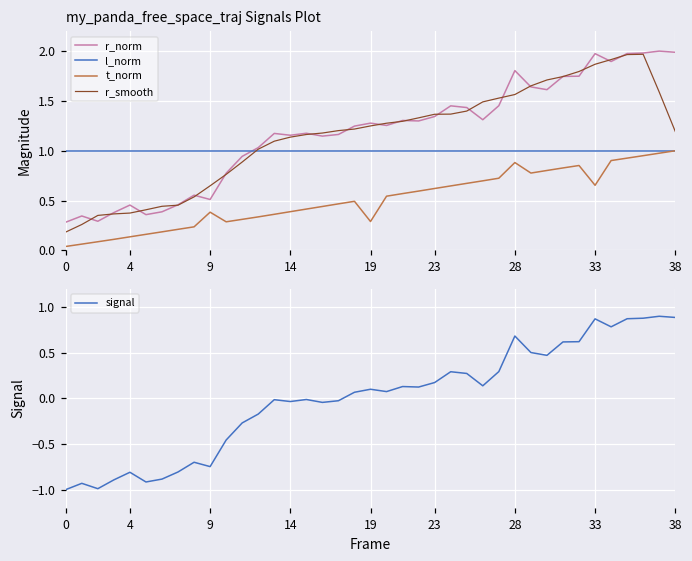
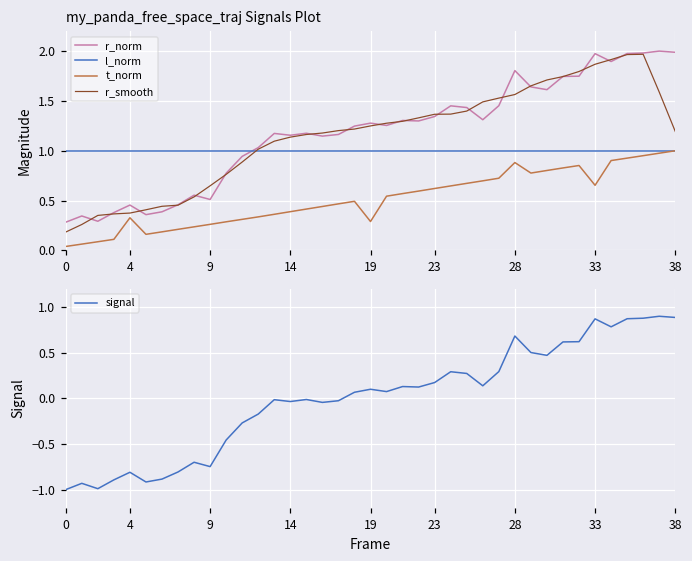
my_panda_free_space_traj Signals Plot, t_norm, 4: 0.1 -> 0.3
my_panda_free_space_traj Signals Plot, t_norm, 9: 0.4 -> 0.3
